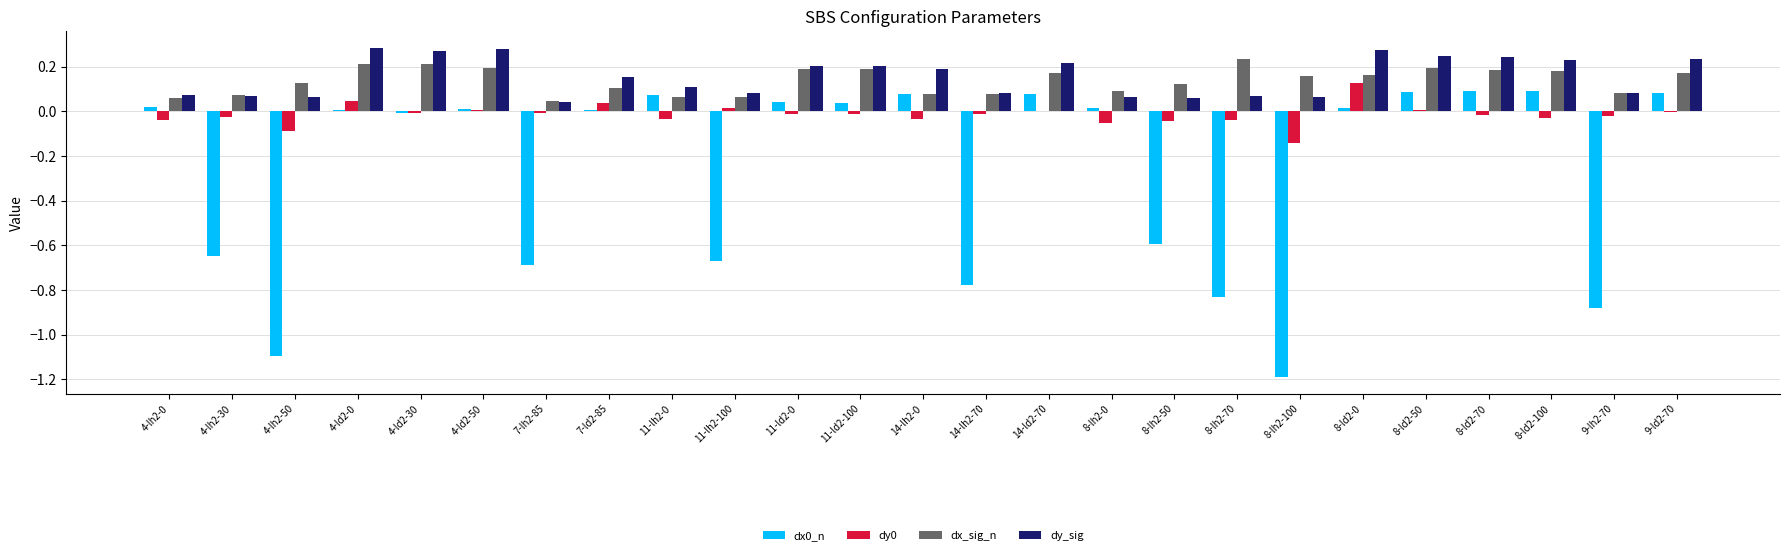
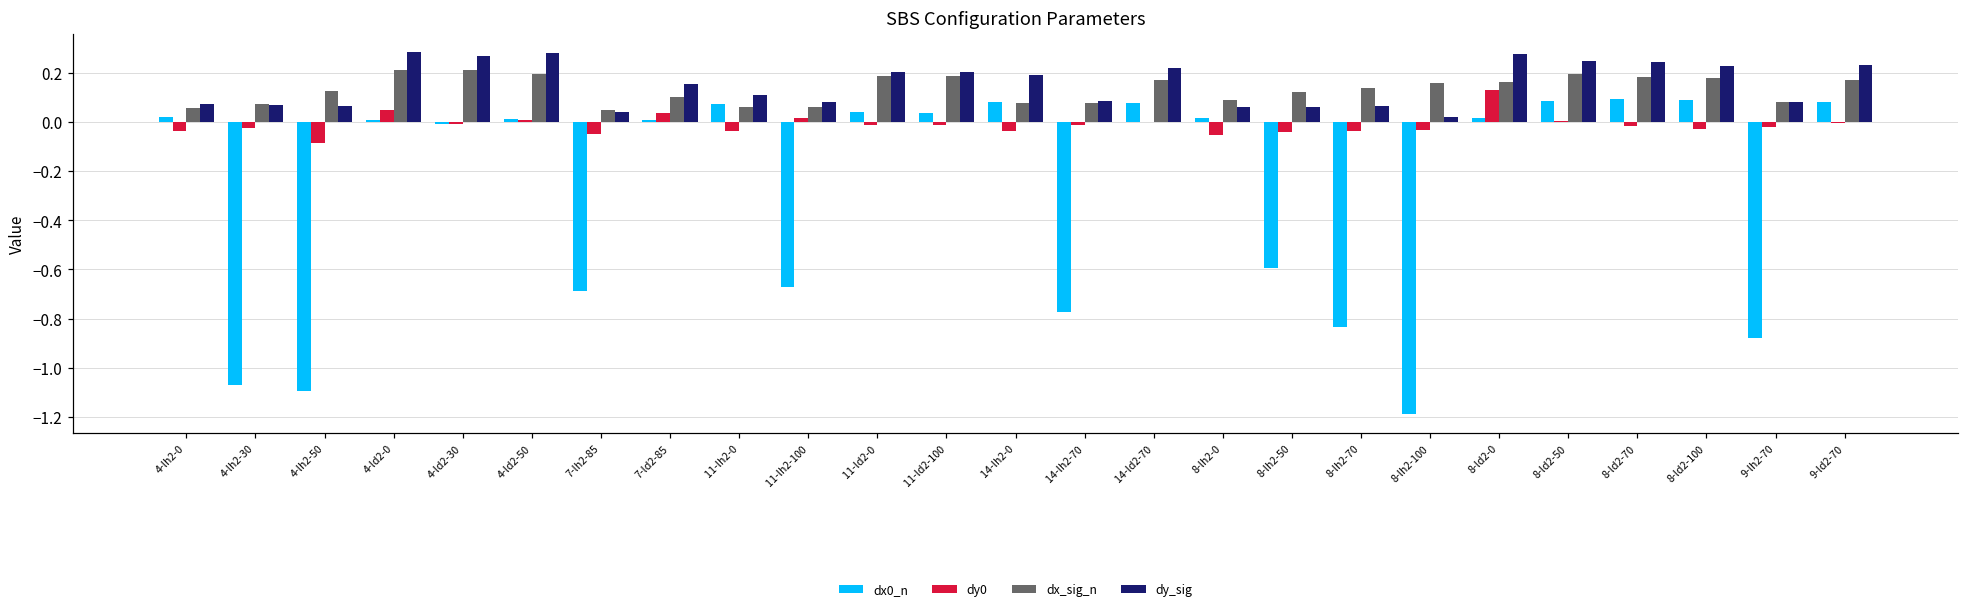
dx0_n, 4-lh2-30: -0.65 -> -1.07
dy0, 7-lh2-85: -0.01 -> -0.05
dx_sig_n, 8-lh2-70: 0.24 -> 0.14
dy0, 8-lh2-100: -0.14 -> -0.03
dy_sig, 8-lh2-100: 0.07 -> 0.02
